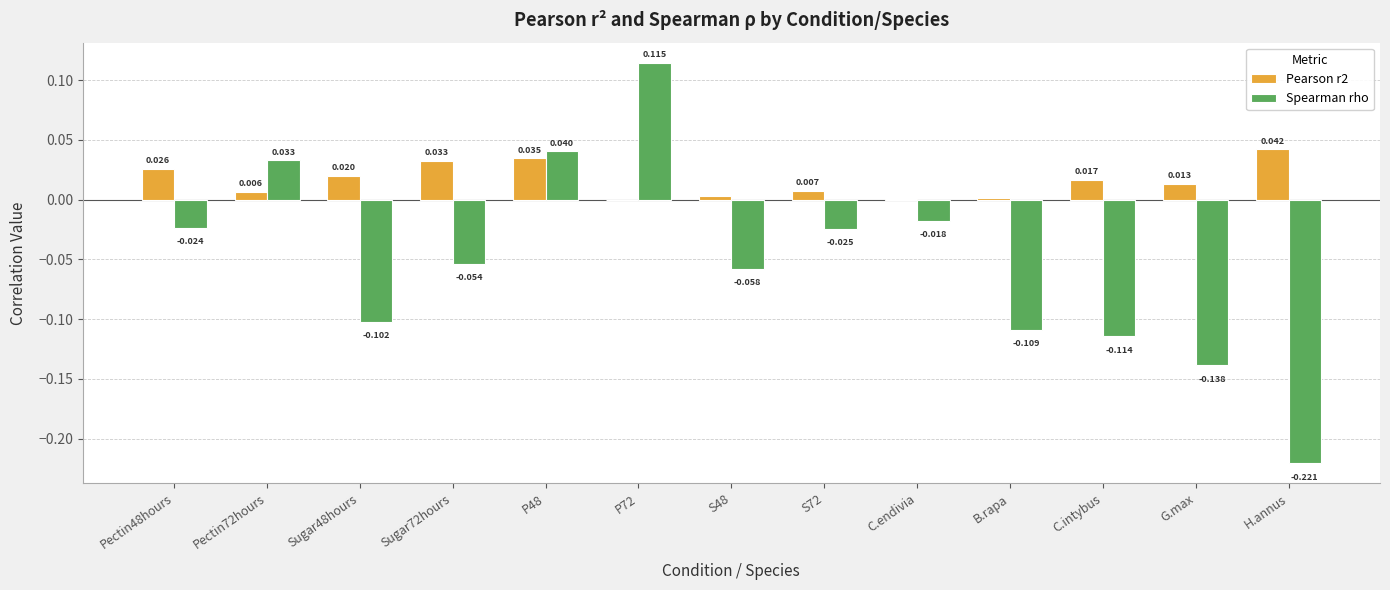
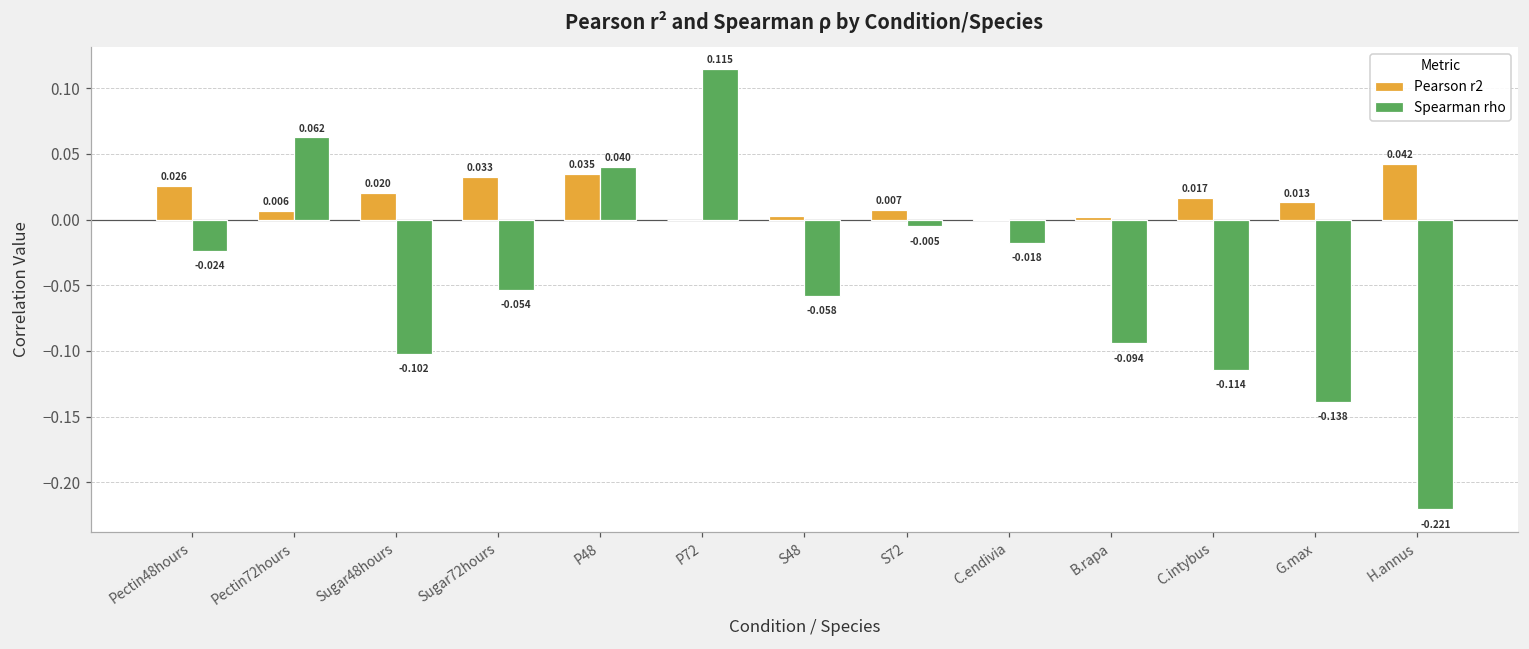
Spearman rho, Pectin72hours: 0.033 -> 0.062
Spearman rho, S72: -0.025 -> -0.005
Spearman rho, B.rapa: -0.109 -> -0.094
